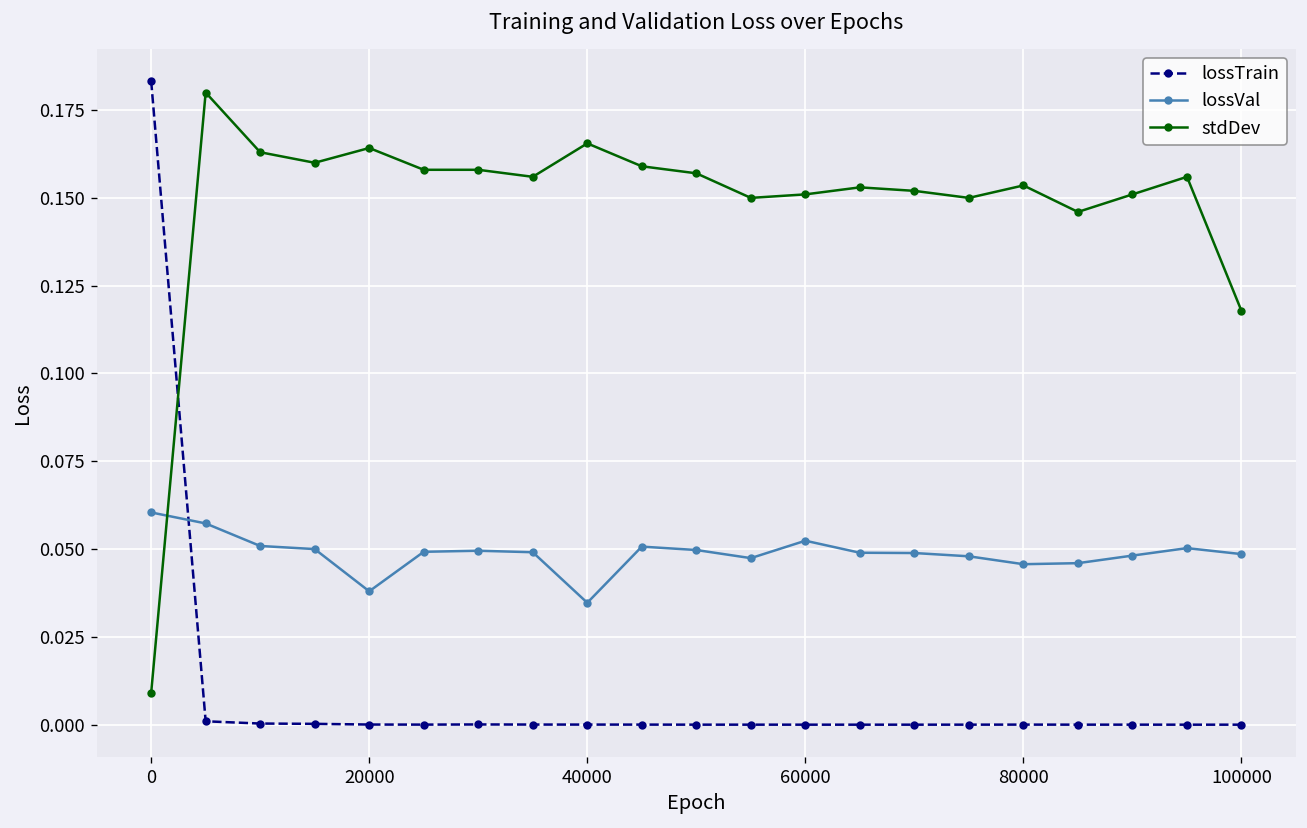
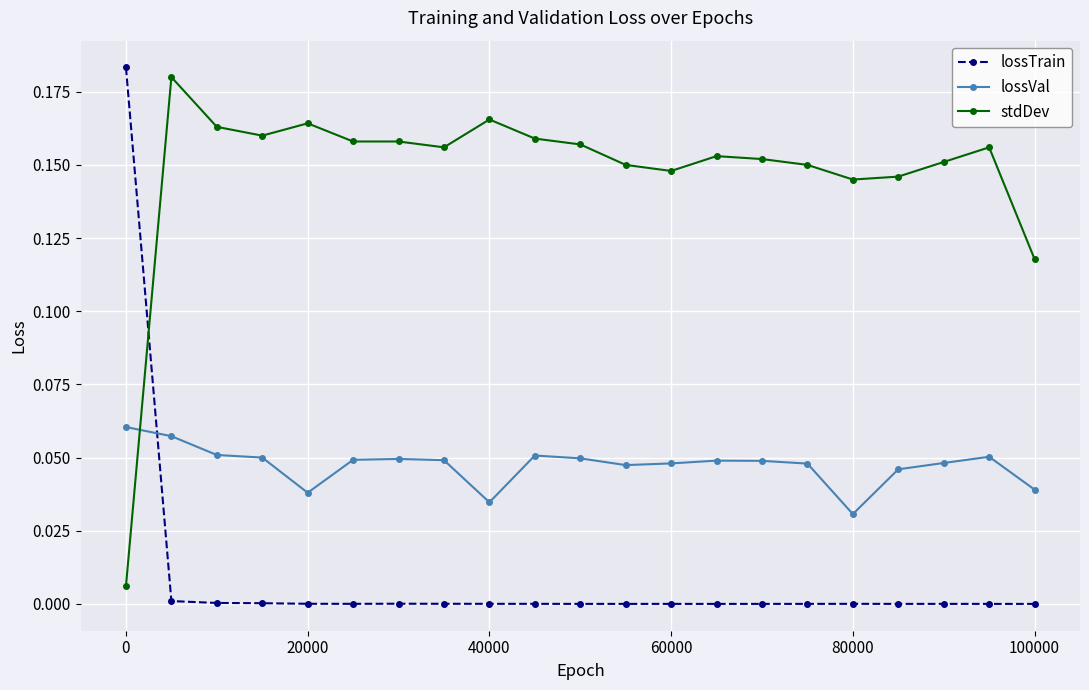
stdDev, 0: 0.009 -> 0.006
lossVal, 60000: 0.052 -> 0.048
stdDev, 60000: 0.151 -> 0.148
lossVal, 80000: 0.046 -> 0.031
stdDev, 80000: 0.154 -> 0.145
lossVal, 100000: 0.049 -> 0.039
